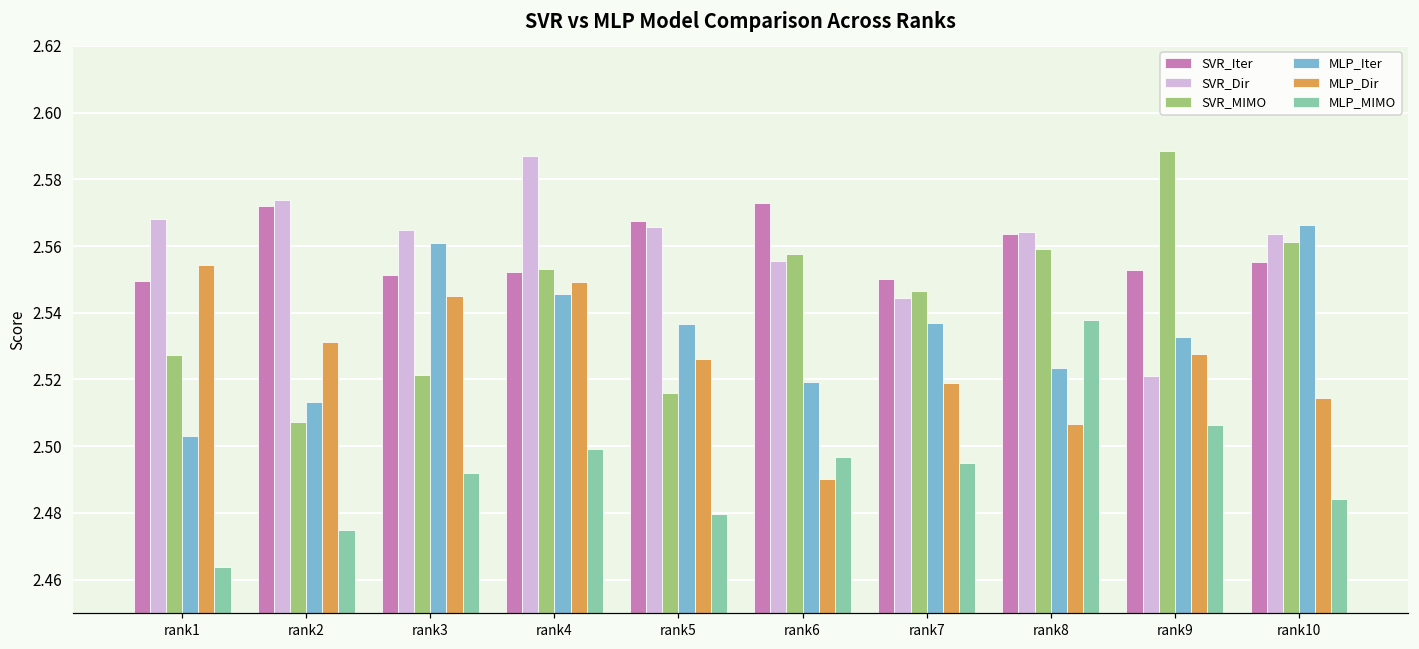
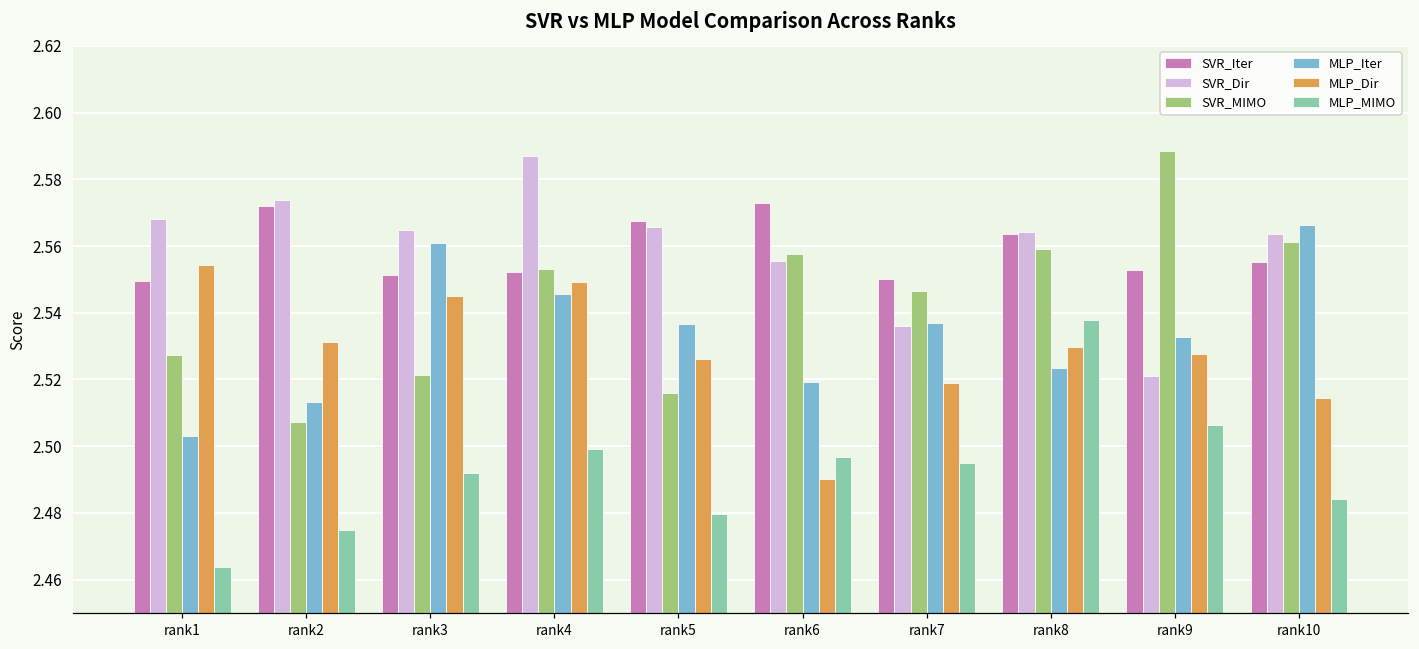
SVR_Dir, rank7: 2.544 -> 2.536
MLP_Dir, rank8: 2.507 -> 2.530
